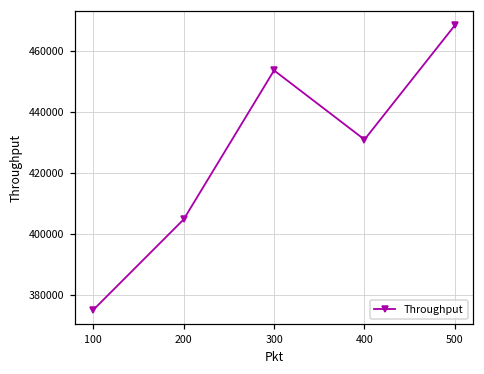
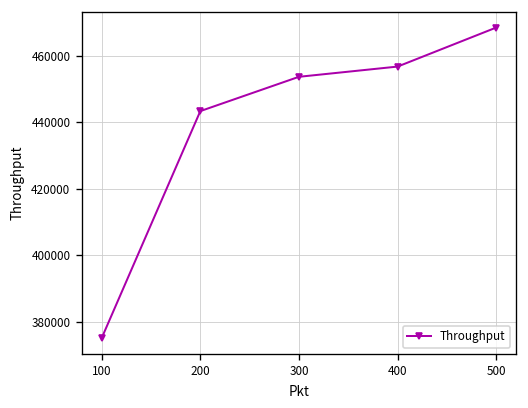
200: 405000 -> 443000
400: 431000 -> 457000
